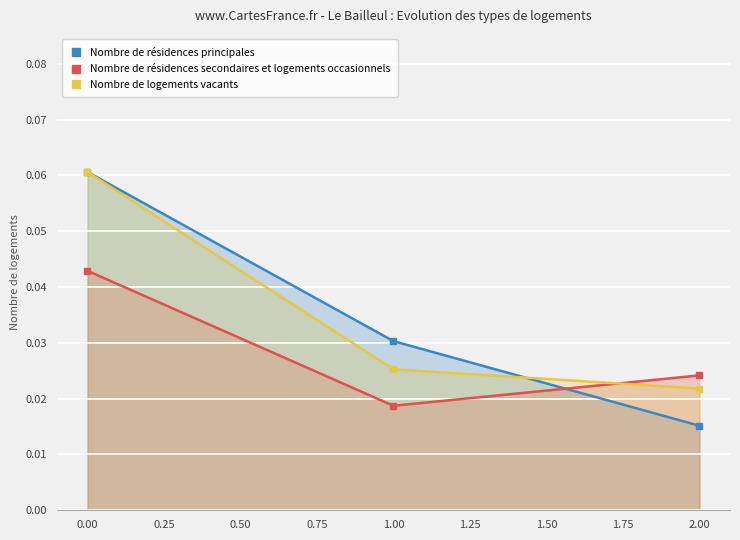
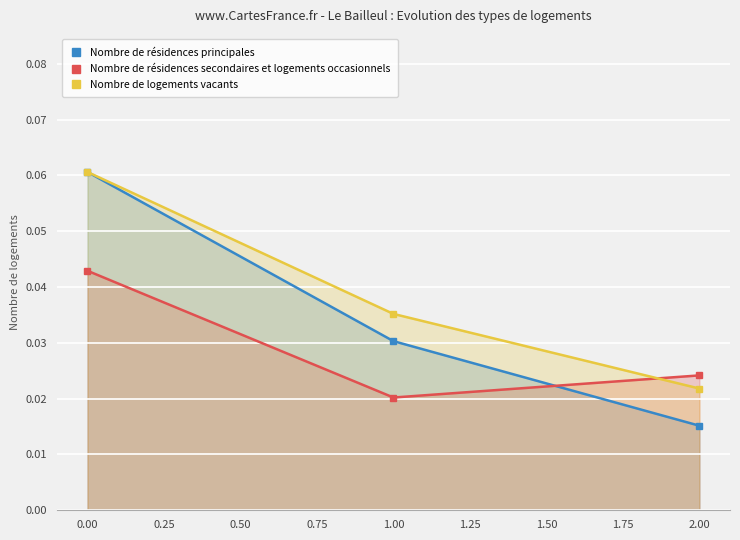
Nombre de résidences secondaires et logements occasionnels, 1.00: 0.019 -> 0.020
Nombre de logements vacants, 1.00: 0.025 -> 0.035
